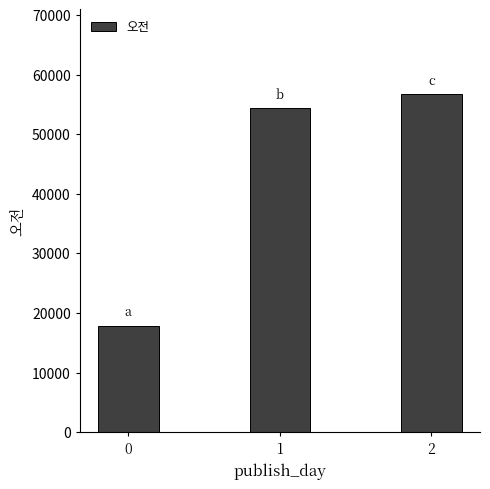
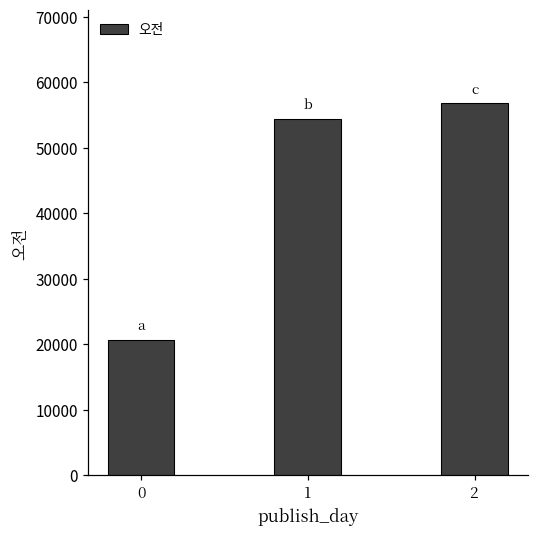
0: 18000 -> 21000
